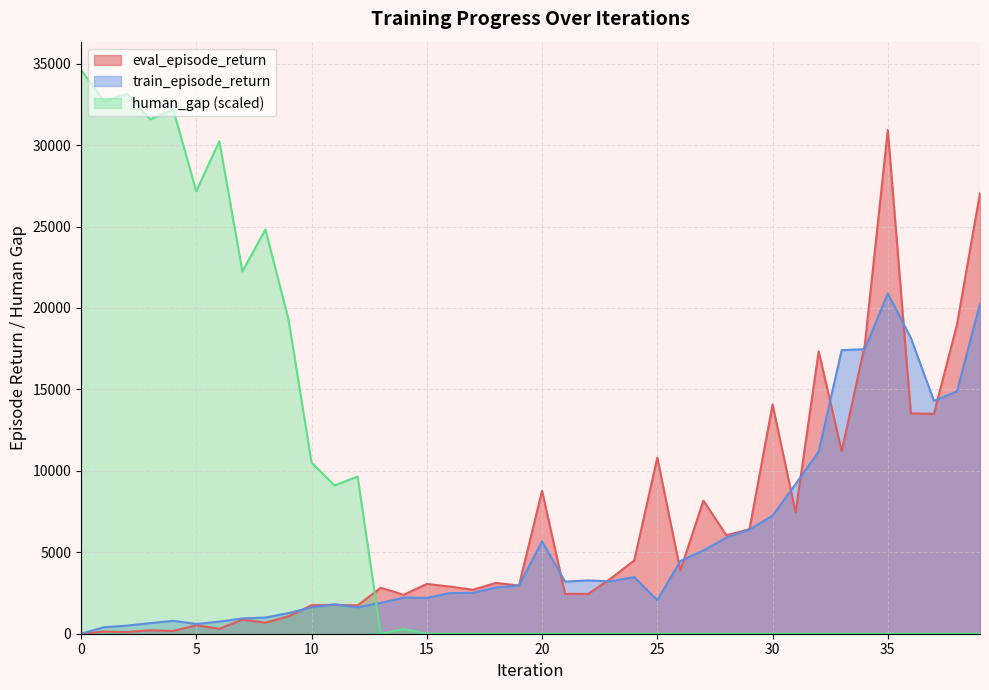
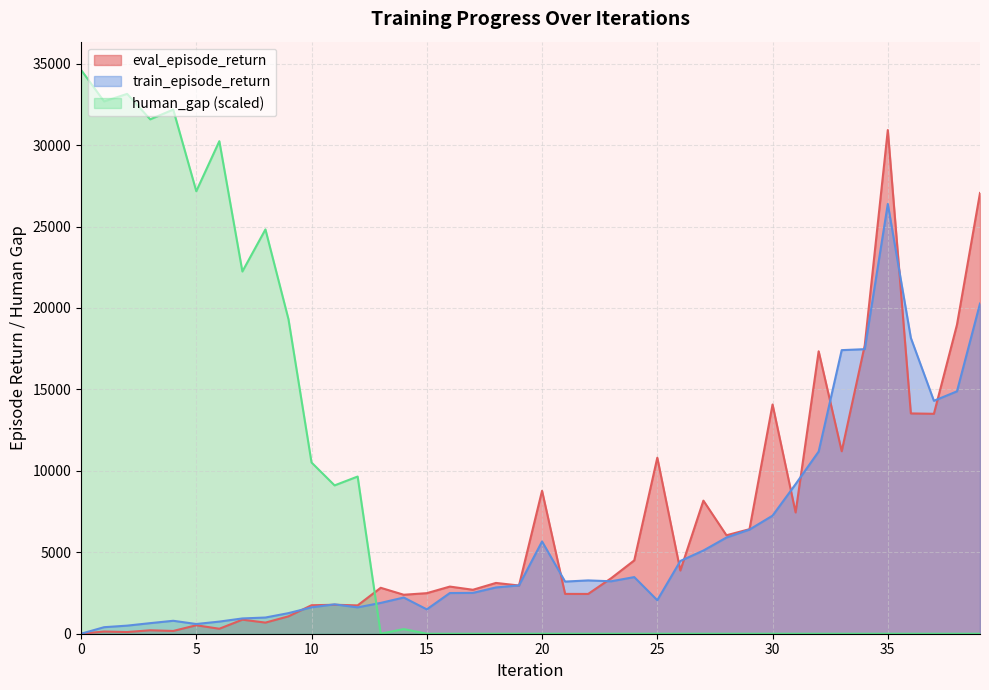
eval_episode_return, 15: 3100 -> 2500
train_episode_return, 15: 2200 -> 1500
train_episode_return, 35: 20900 -> 26400
